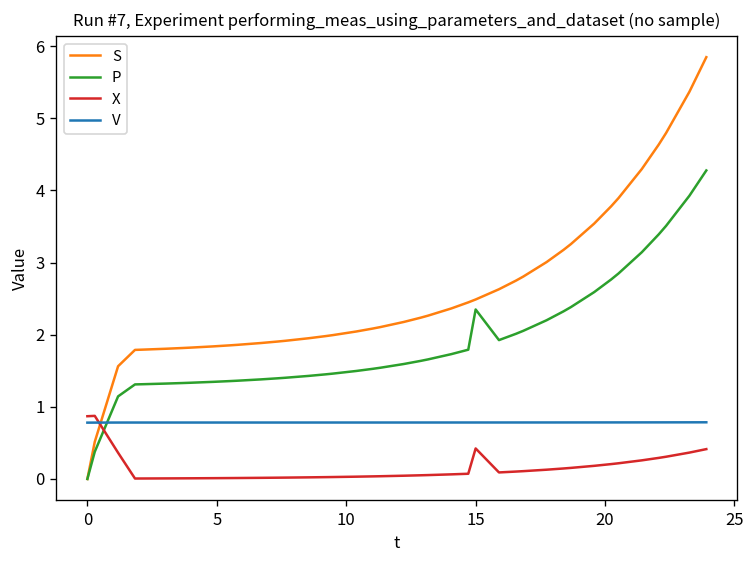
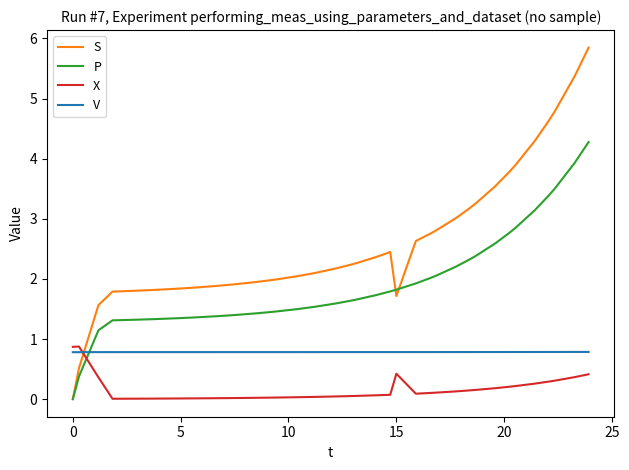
S, 15: 2.5 -> 1.7
P, 15: 2.3 -> 1.8
